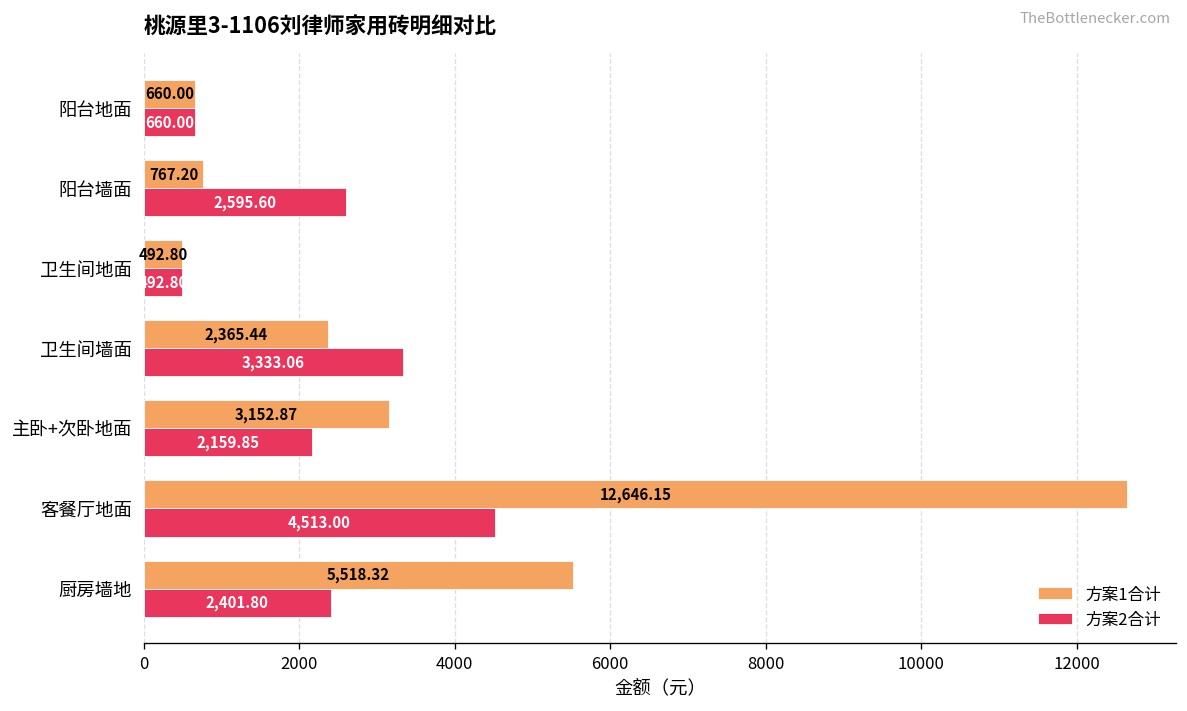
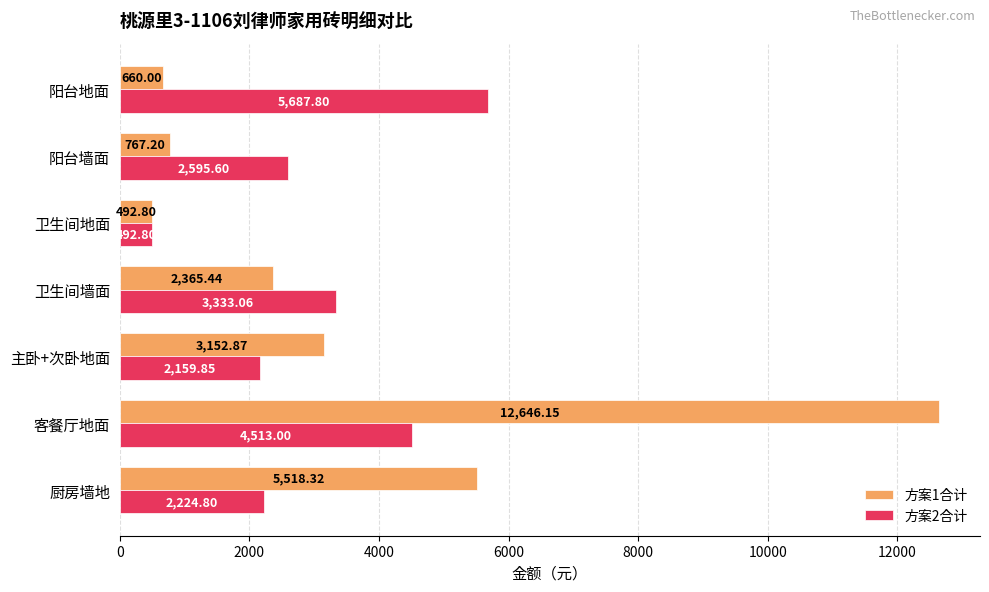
方案2合计, 阳台地面: 660.00 -> 5,687.80
方案2合计, 厨房墙地: 2,401.80 -> 2,224.80
